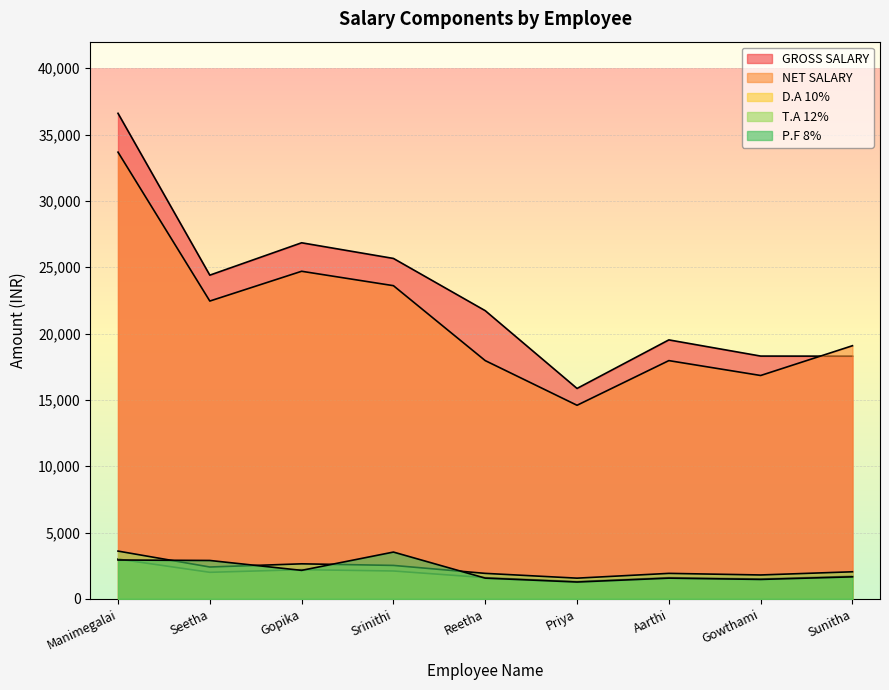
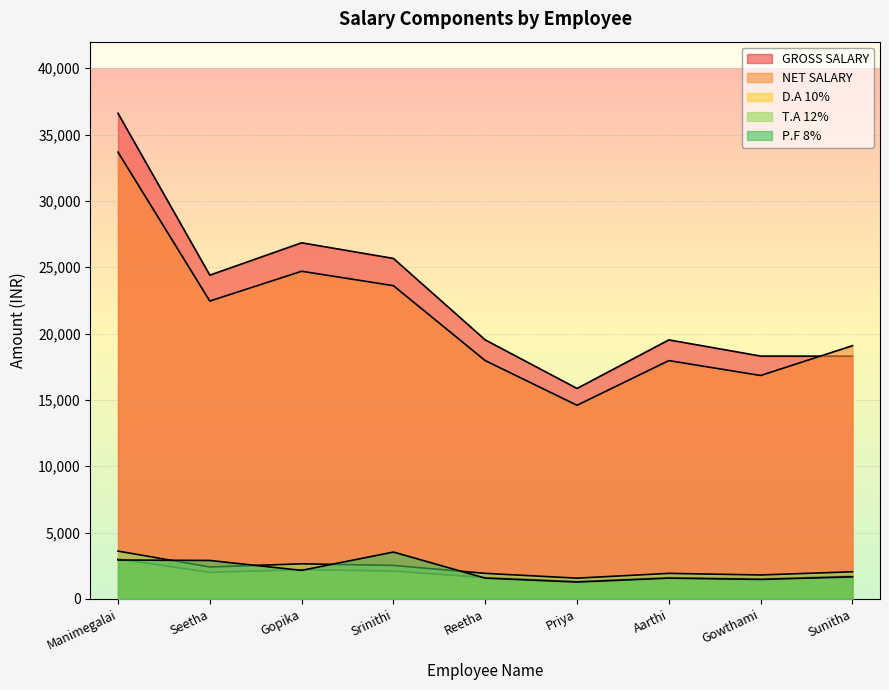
GROSS SALARY, Reetha: 21,700 -> 19,500
